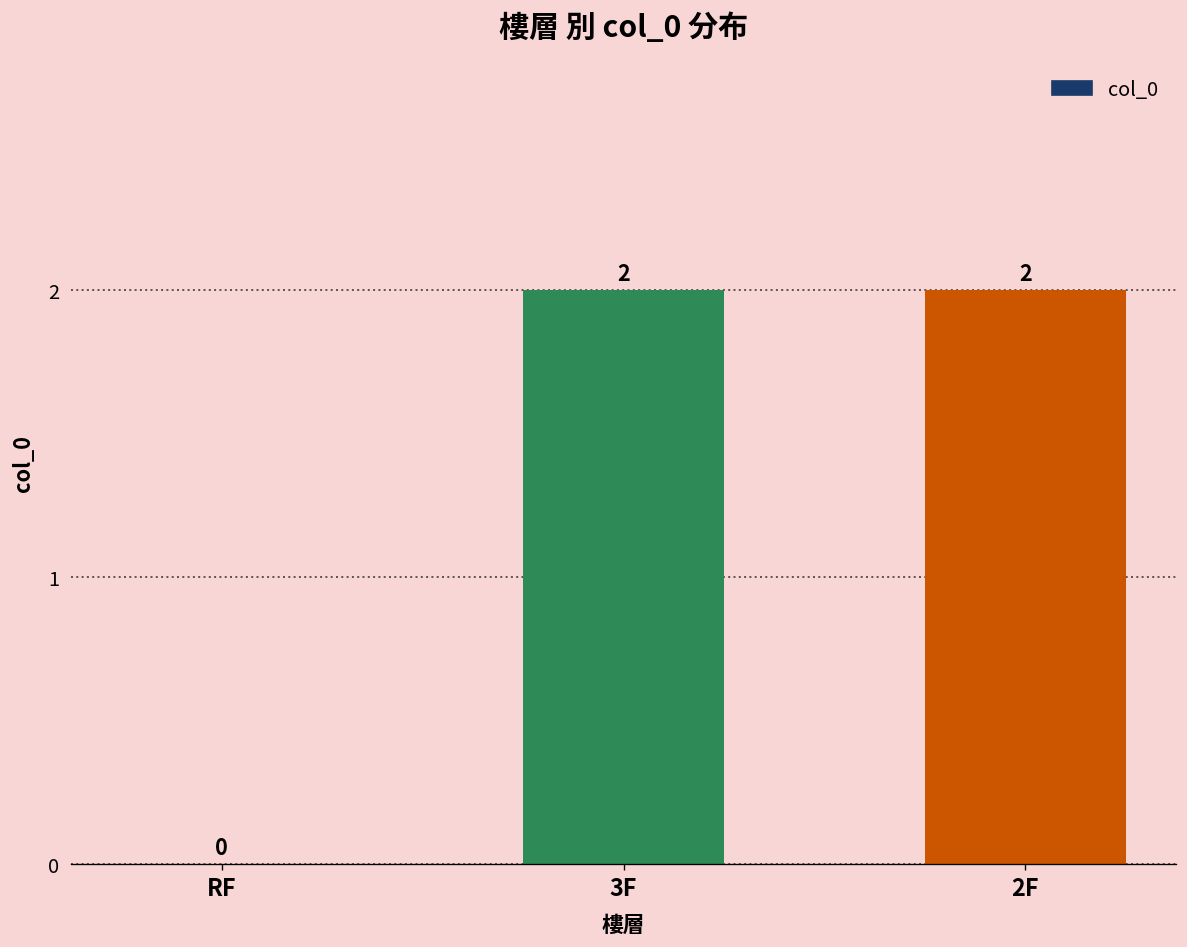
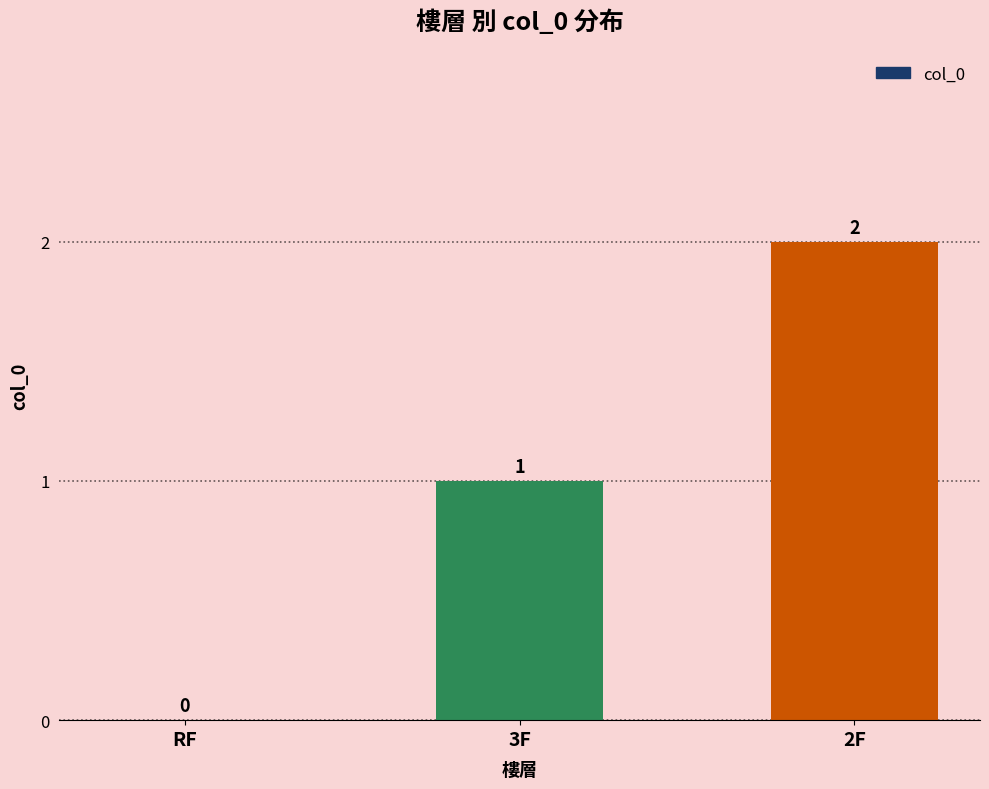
3F: 2 -> 1
